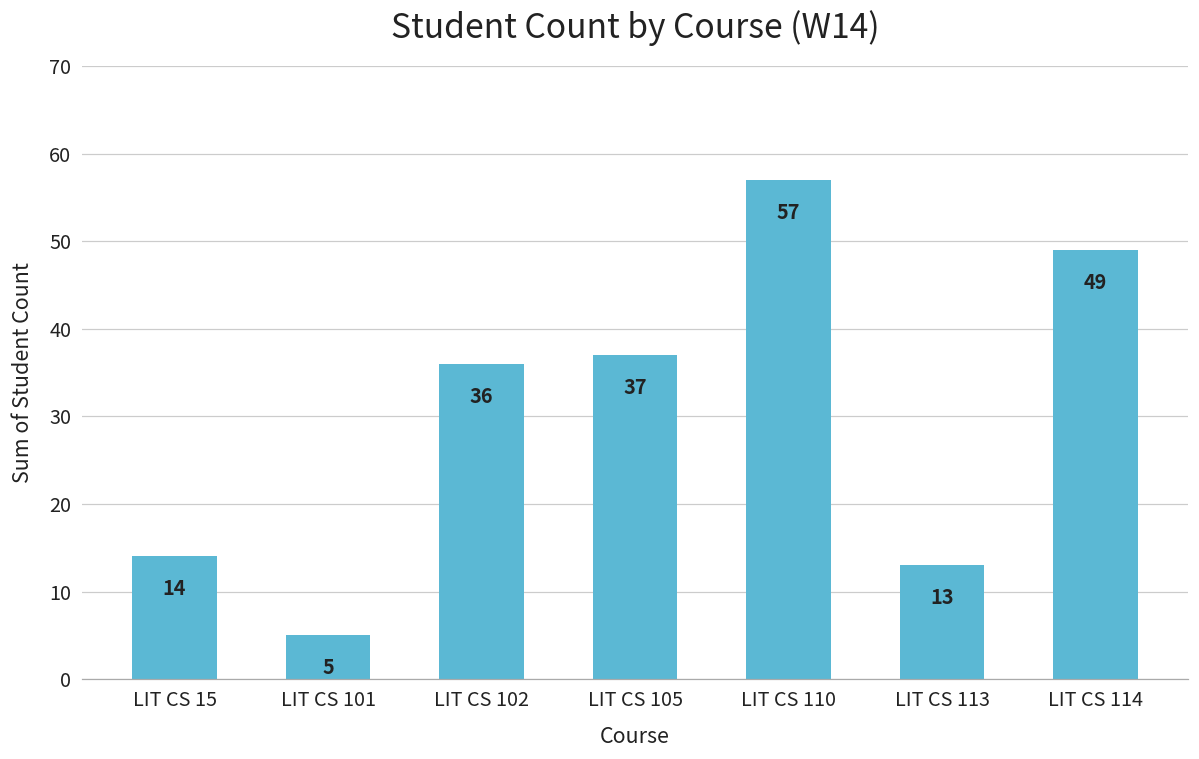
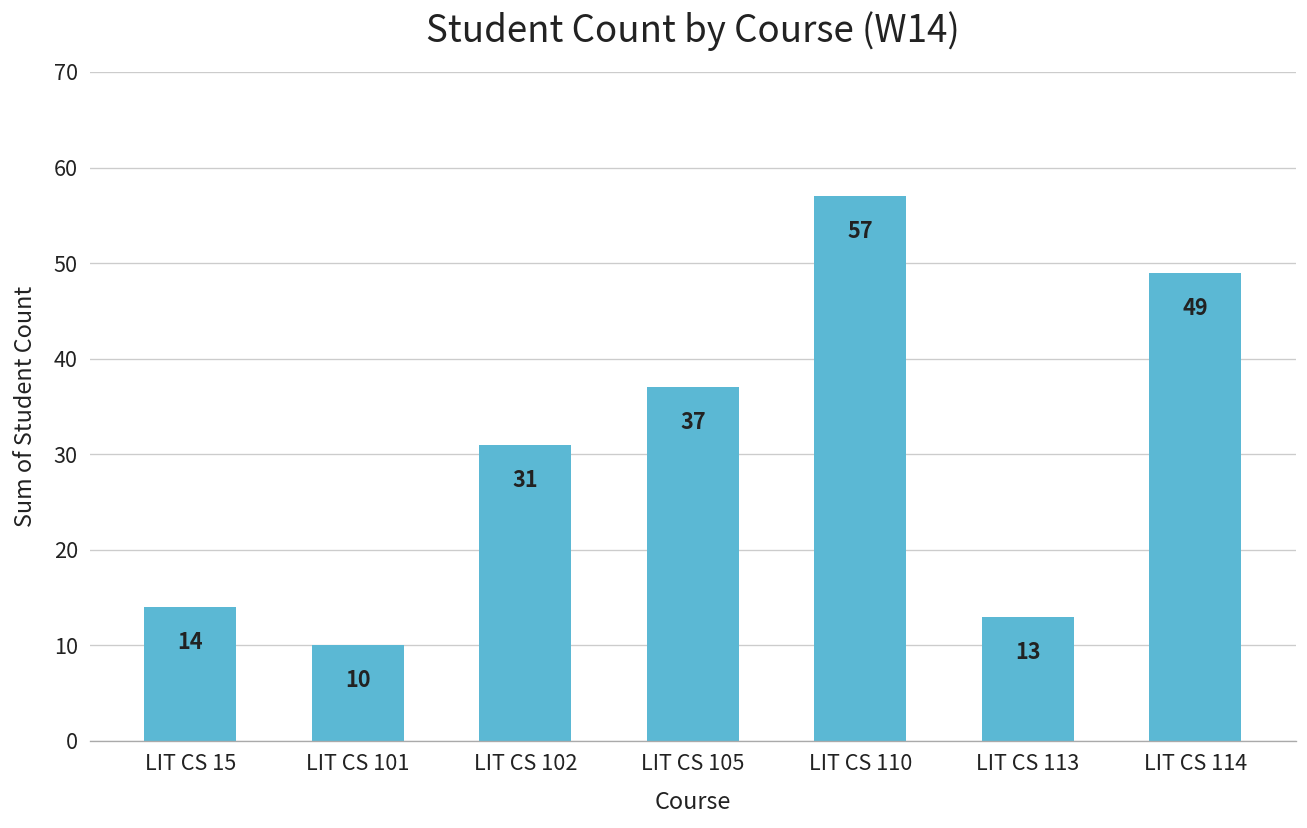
LIT CS 101: 5 -> 10
LIT CS 102: 36 -> 31
